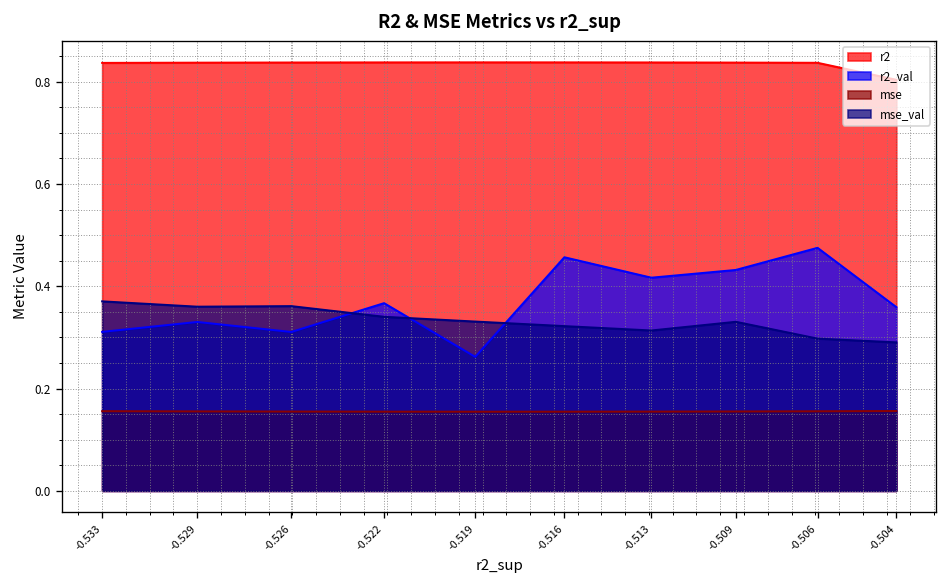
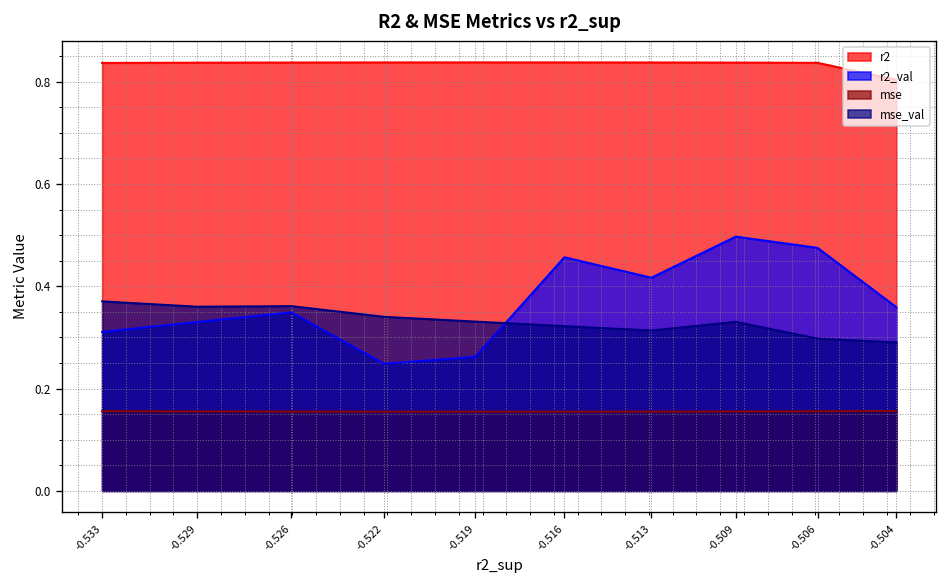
r2_val, -0.526: 0.31 -> 0.35
r2_val, -0.522: 0.37 -> 0.25
r2_val, -0.509: 0.43 -> 0.50
